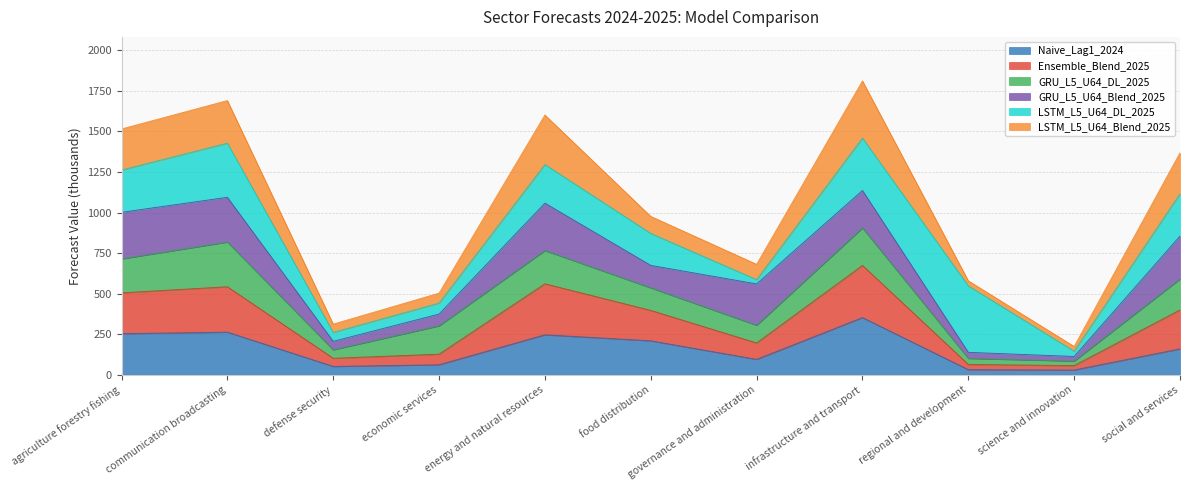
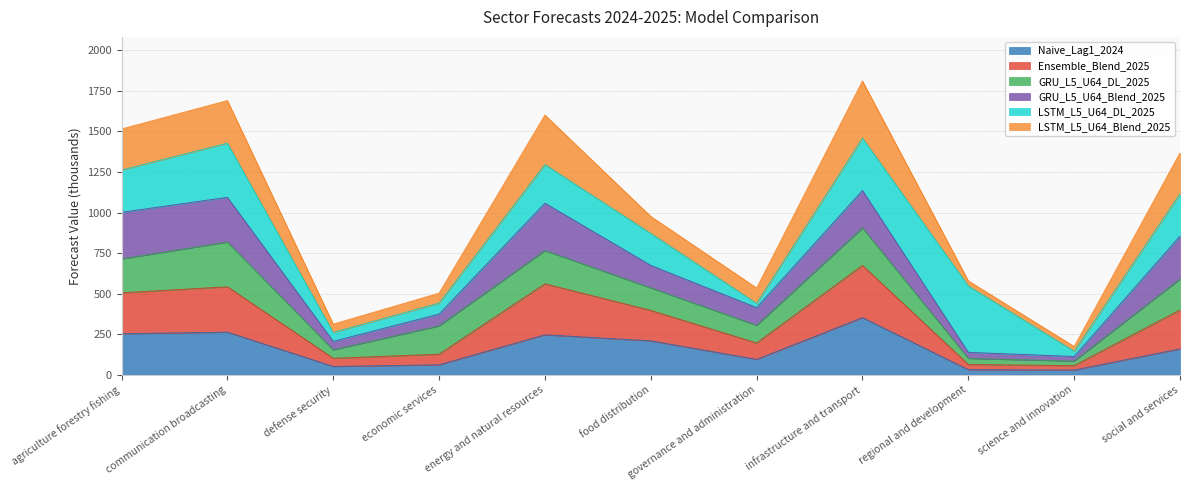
GRU_L5_U64_Blend_2025, governance and administration: 260 -> 110
